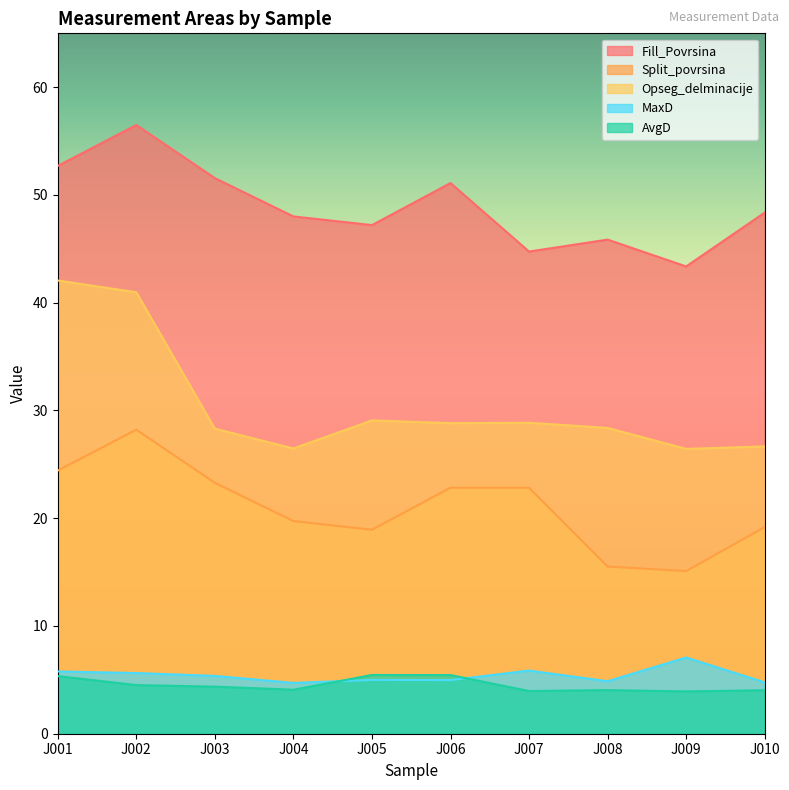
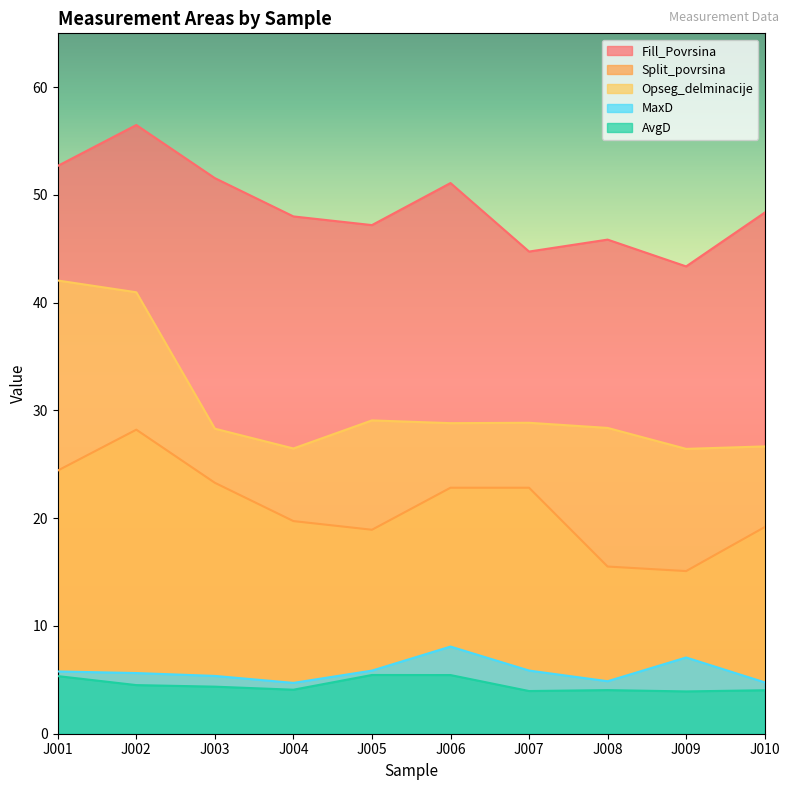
MaxD, J005: 5.0 -> 5.9
MaxD, J006: 5.0 -> 8.1
